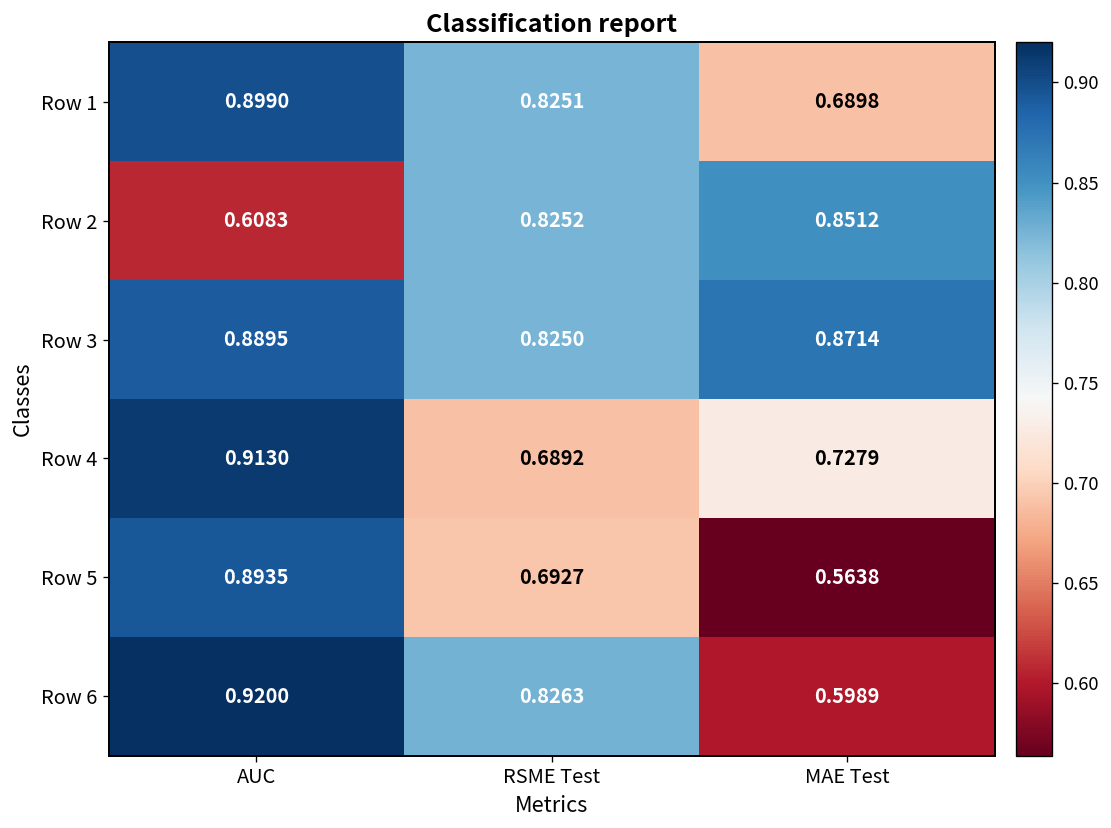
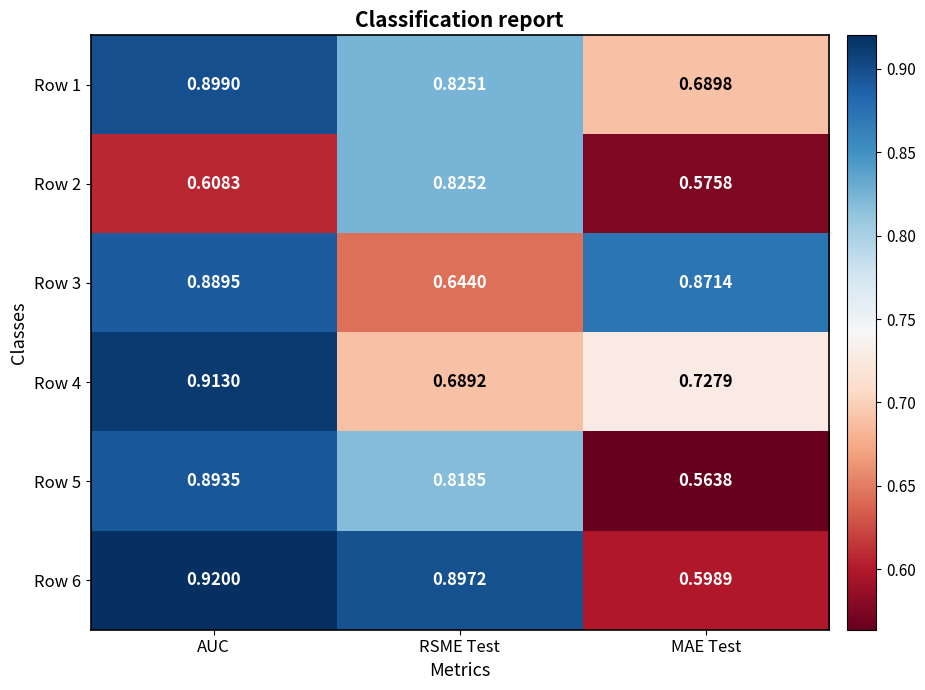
Row 2, MAE Test: 0.8512 -> 0.5758
Row 3, RSME Test: 0.8250 -> 0.6440
Row 5, RSME Test: 0.6927 -> 0.8185
Row 6, RSME Test: 0.8263 -> 0.8972
